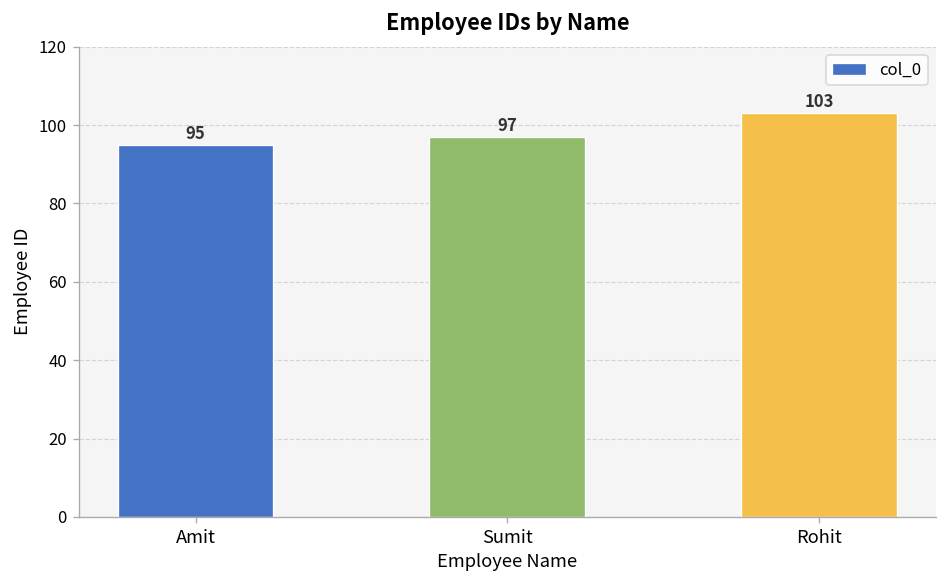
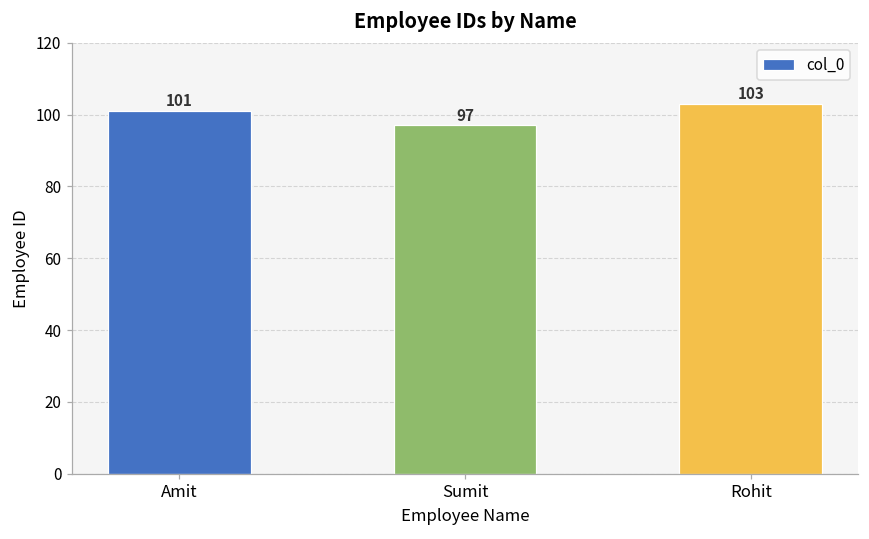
Amit: 95 -> 101
